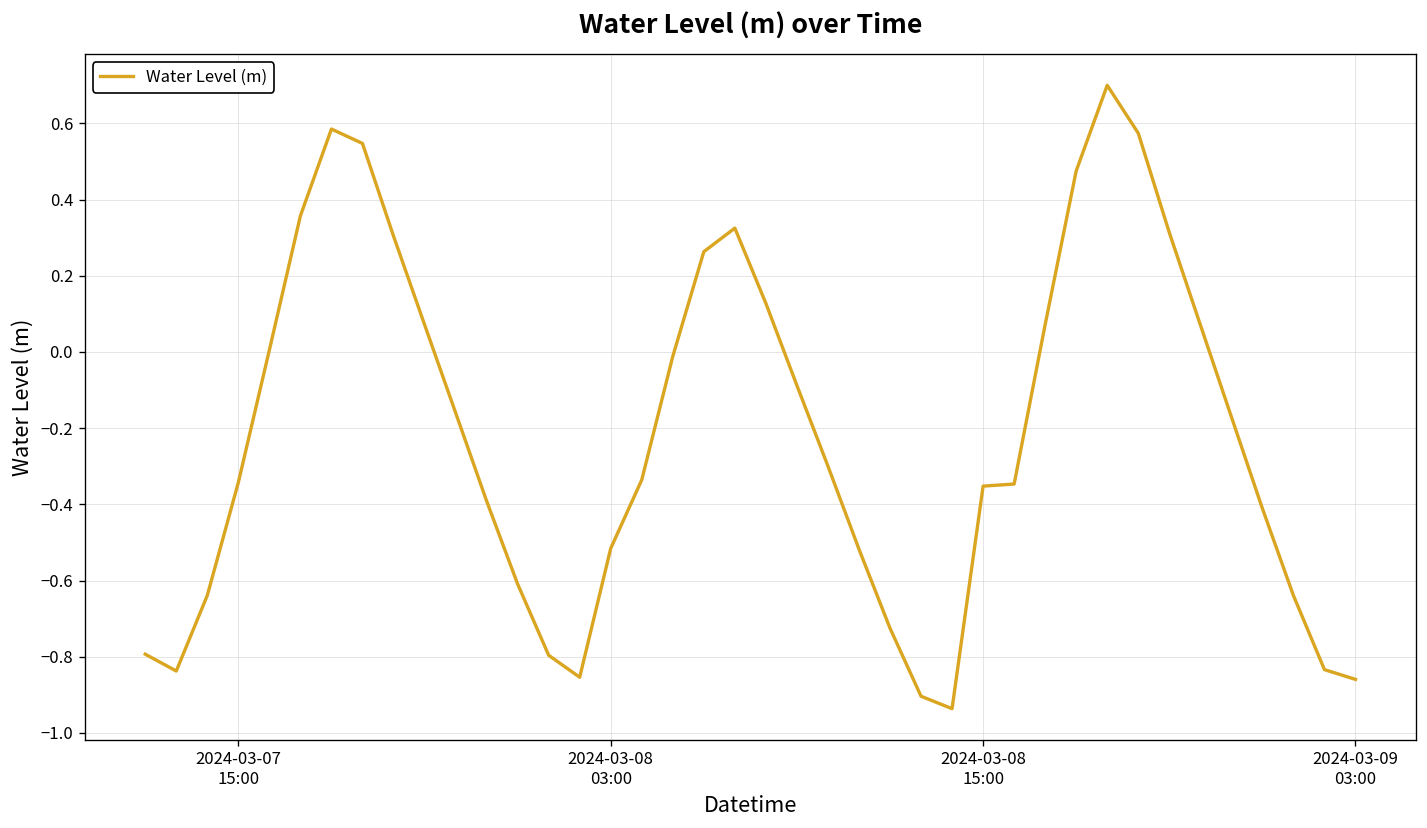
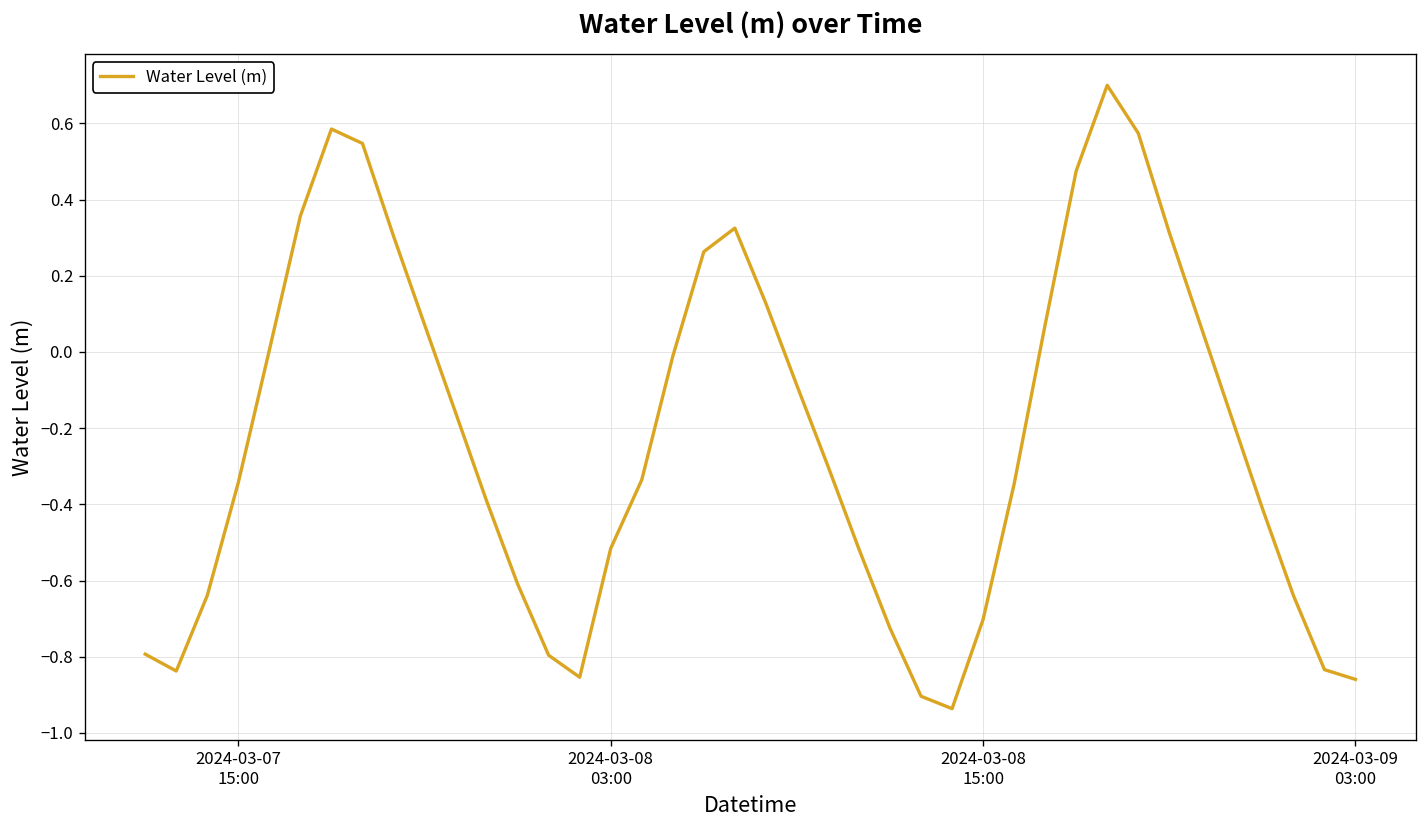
2024-03-08 15:00: -0.35 -> -0.70
